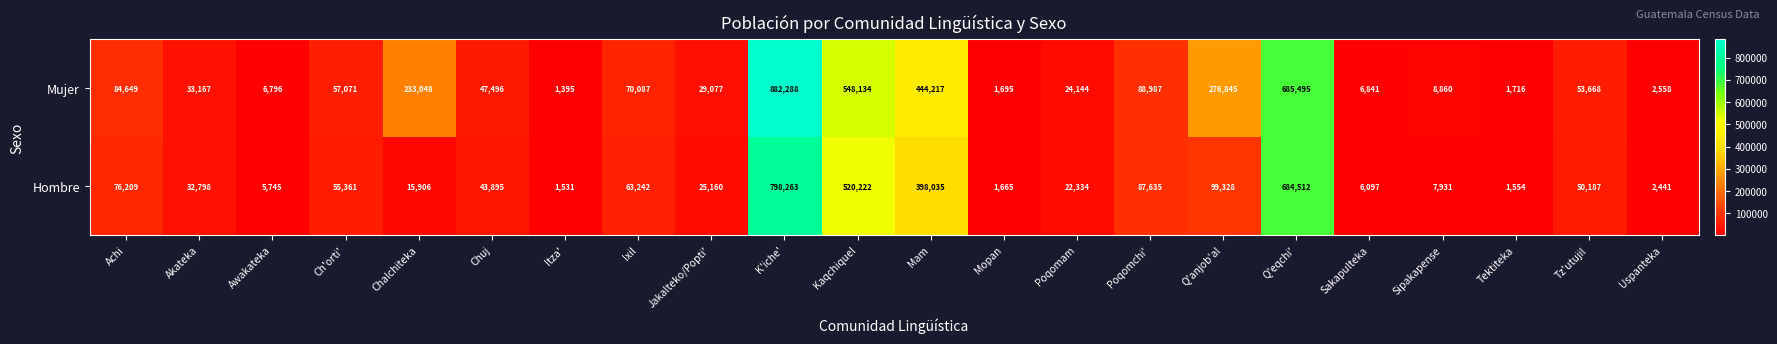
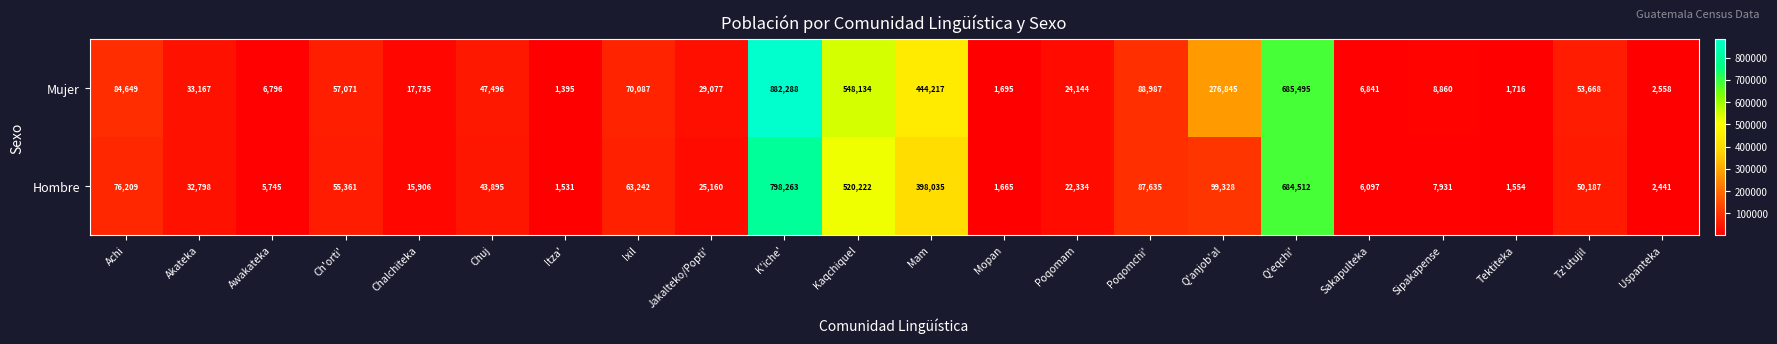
Mujer, Chalchiteka: 233,048 -> 17,735
